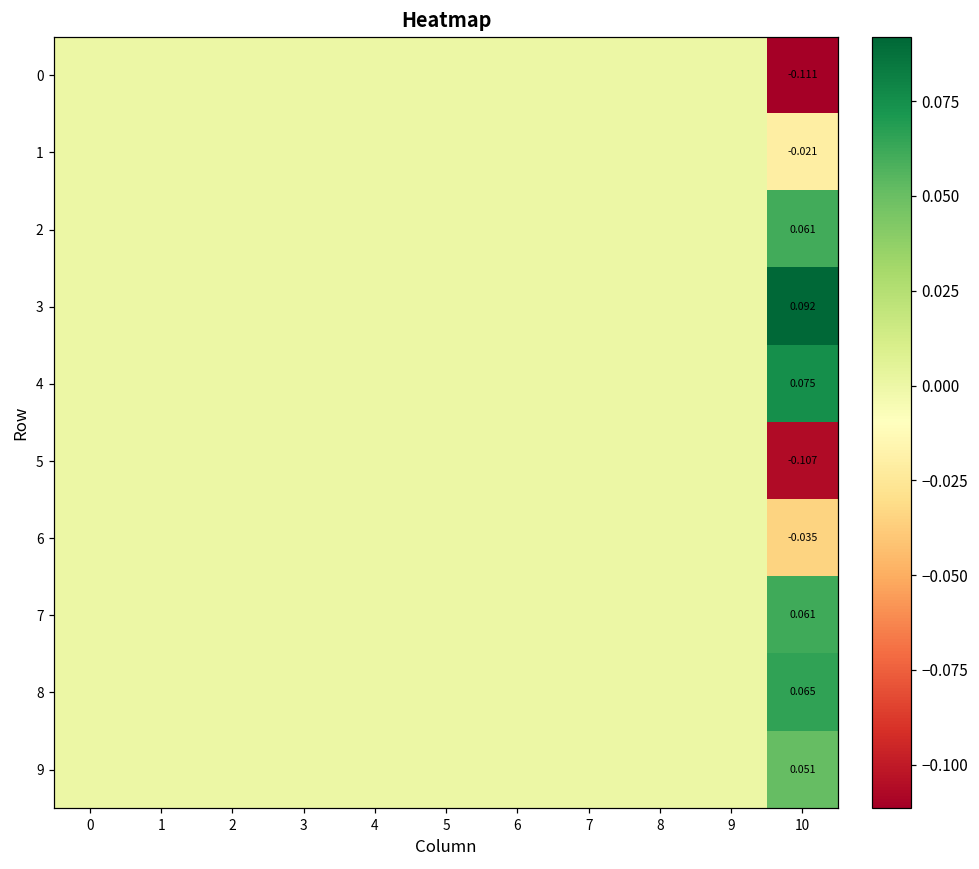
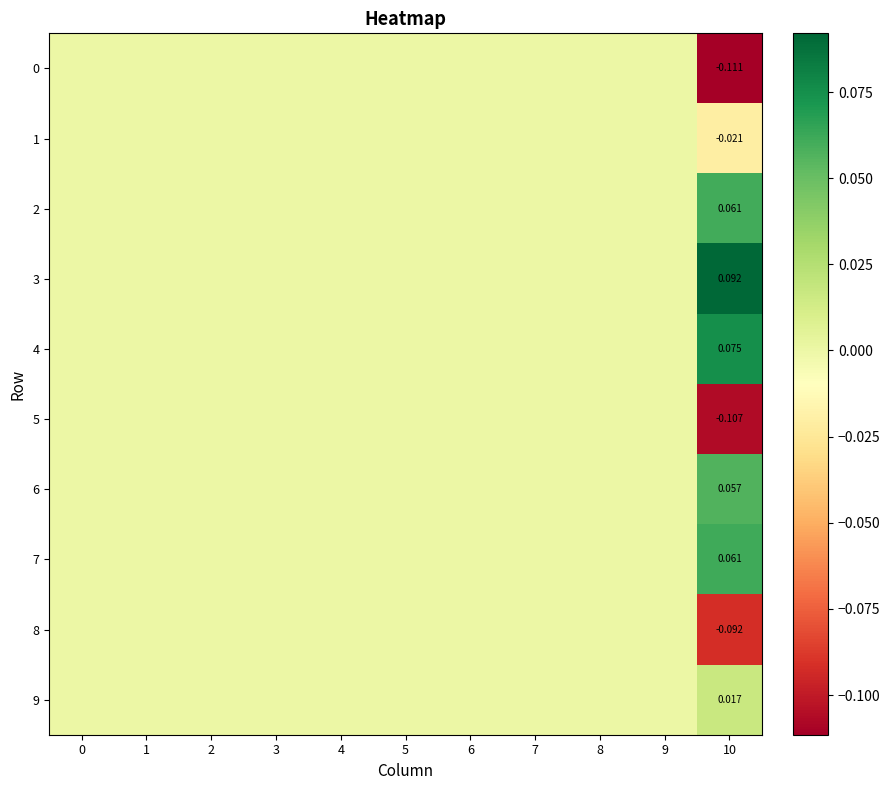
6, 10: -0.035 -> 0.057
8, 10: 0.065 -> -0.092
9, 10: 0.051 -> 0.017
